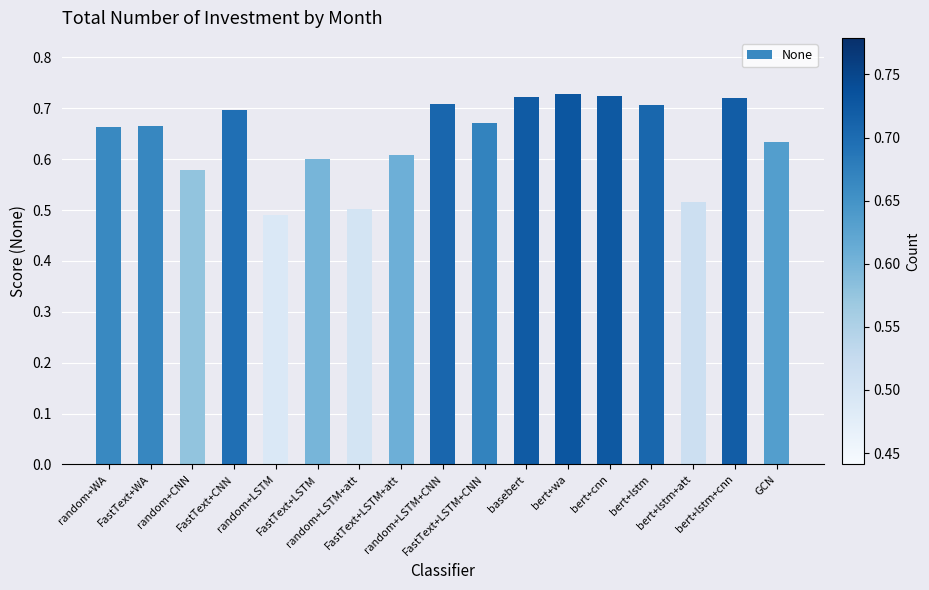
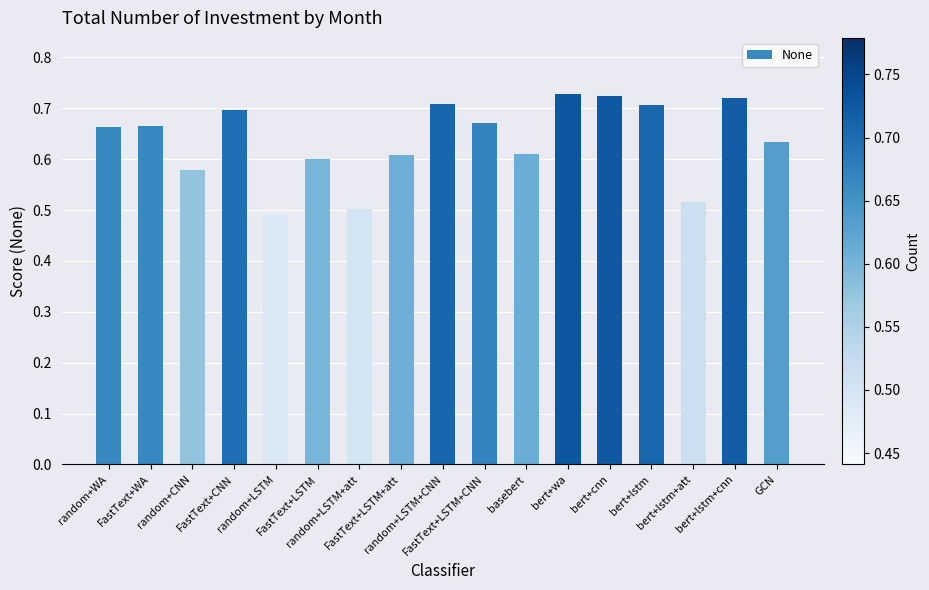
basebert: 0.72 -> 0.61
